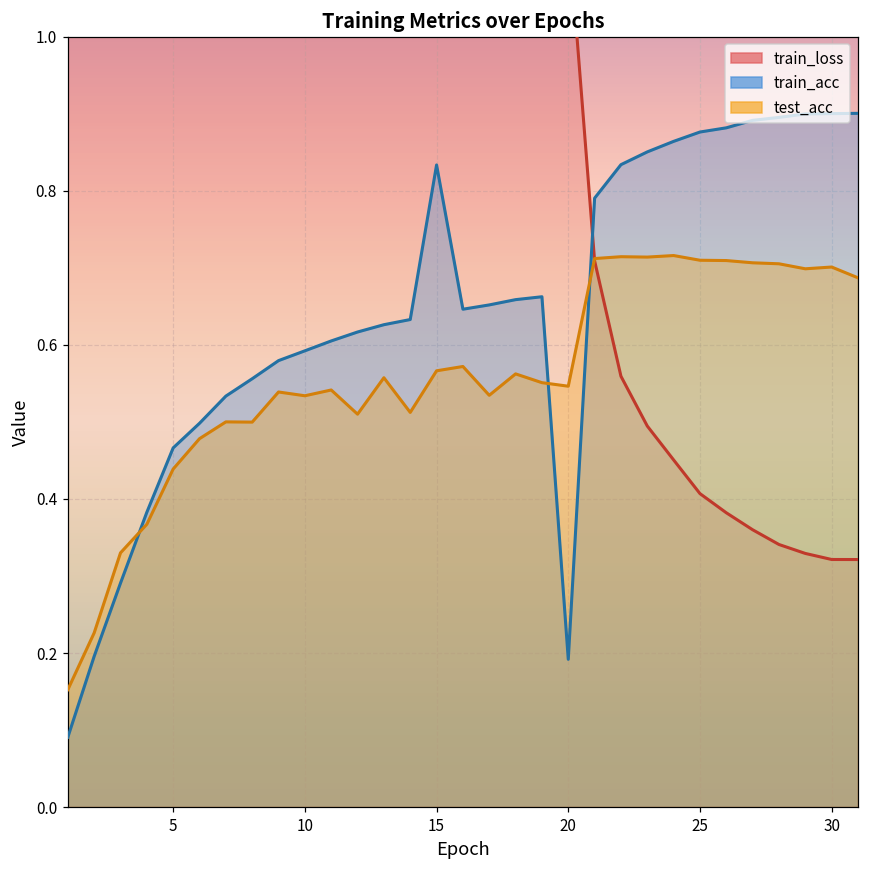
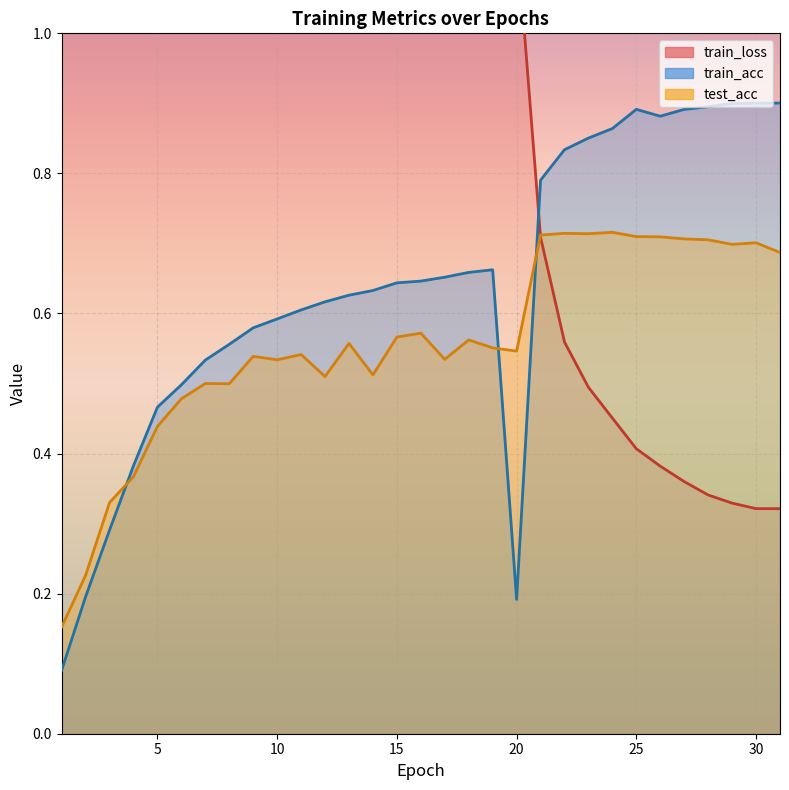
train_acc, 15: 0.83 -> 0.64
train_acc, 25: 0.88 -> 0.89
